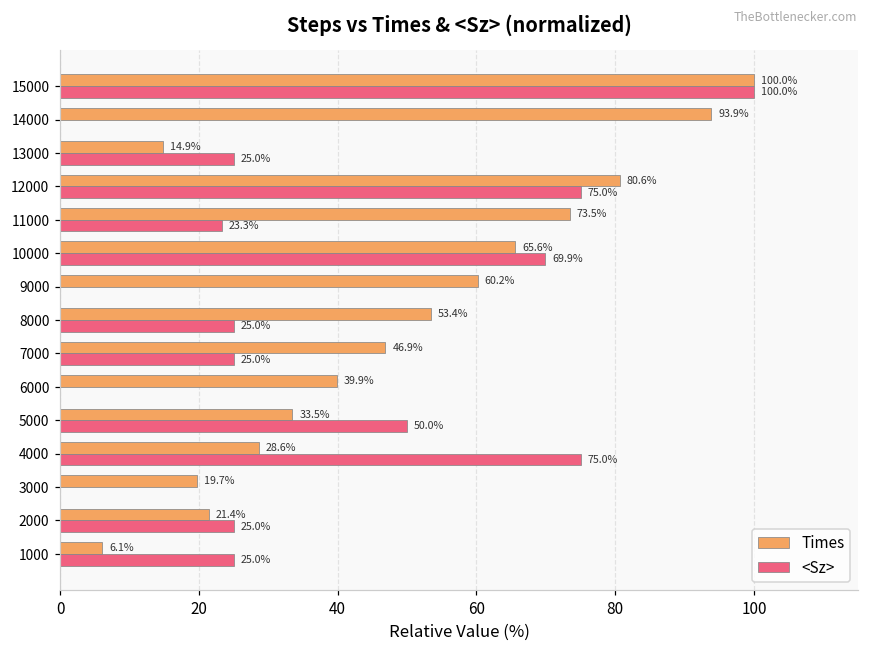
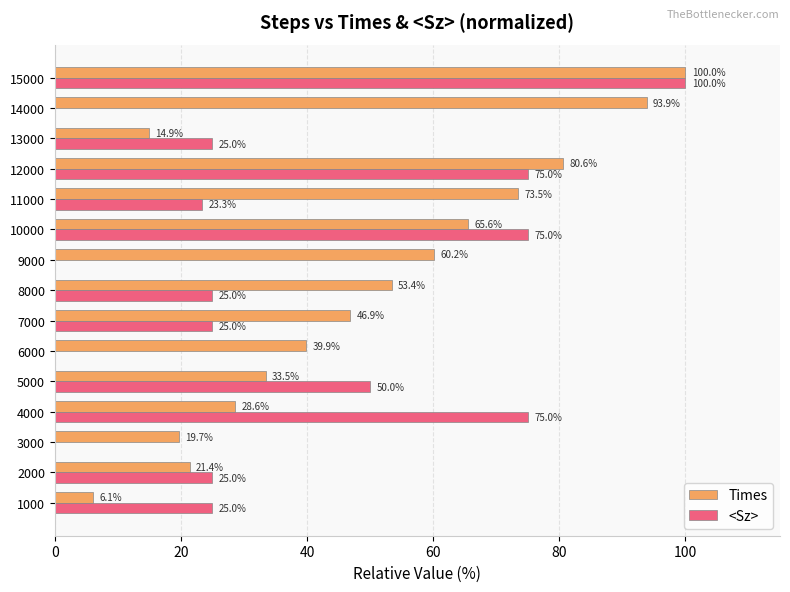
<Sz>, 10000: 69.9% -> 75.0%
